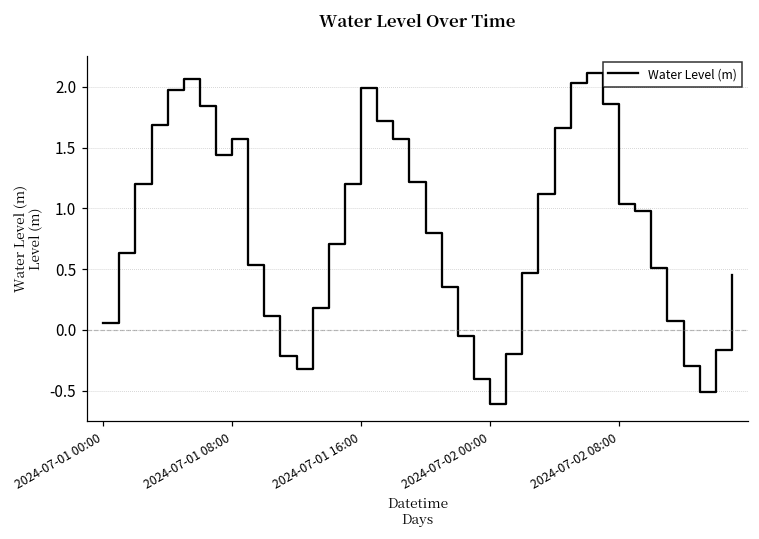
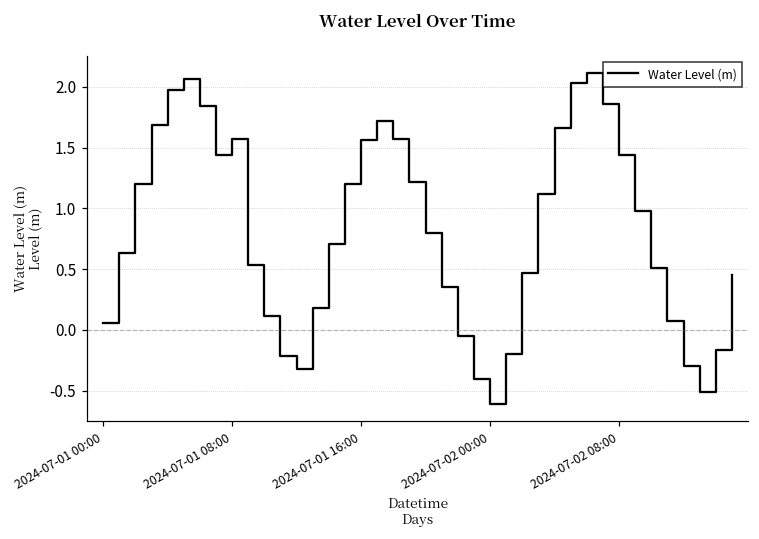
2024-07-01 16:00: 1.99 -> 1.56
2024-07-02 08:00: 1.04 -> 1.44
